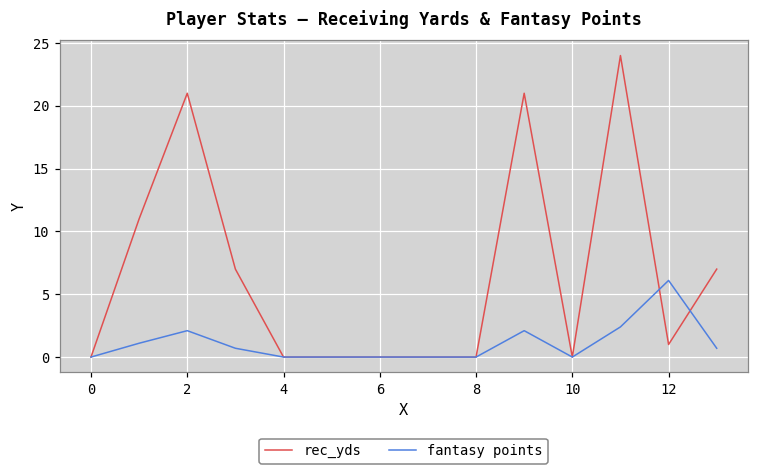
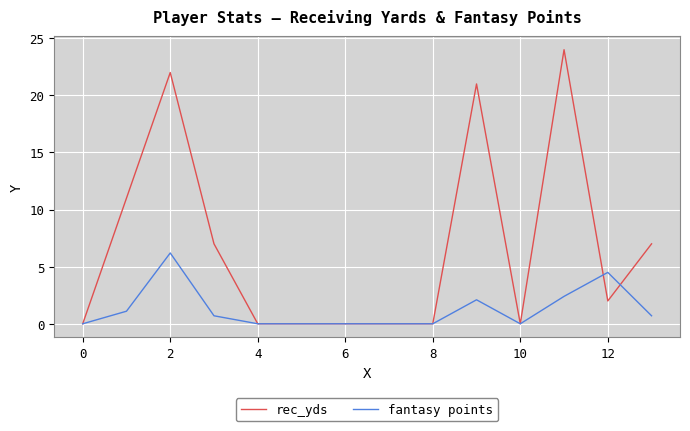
rec_yds, 2: 21 -> 22
fantasy points, 2: 2.1 -> 6.2
rec_yds, 12: 1 -> 2
fantasy points, 12: 6.1 -> 4.5
